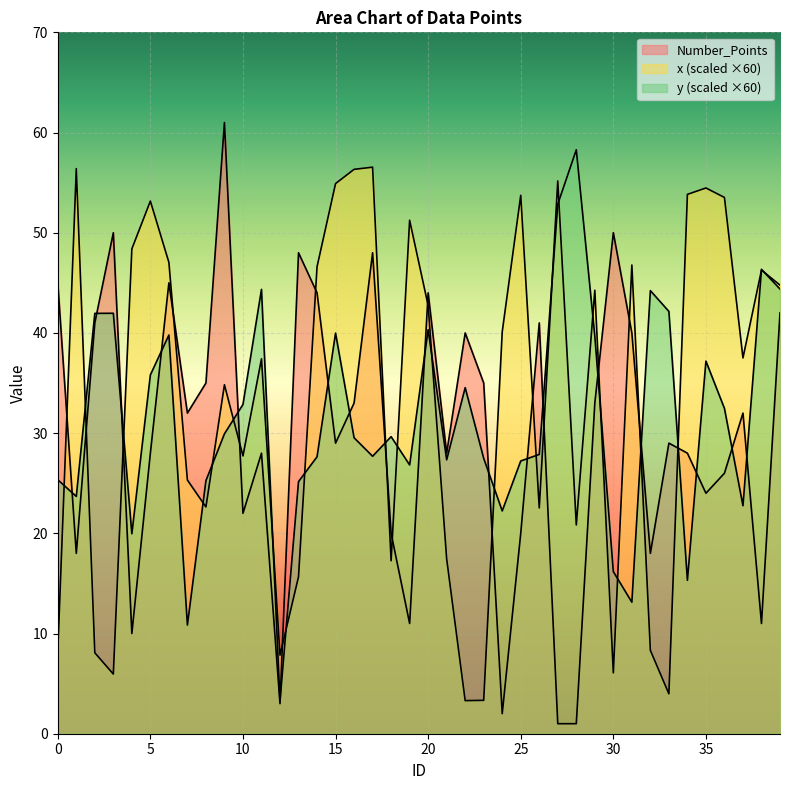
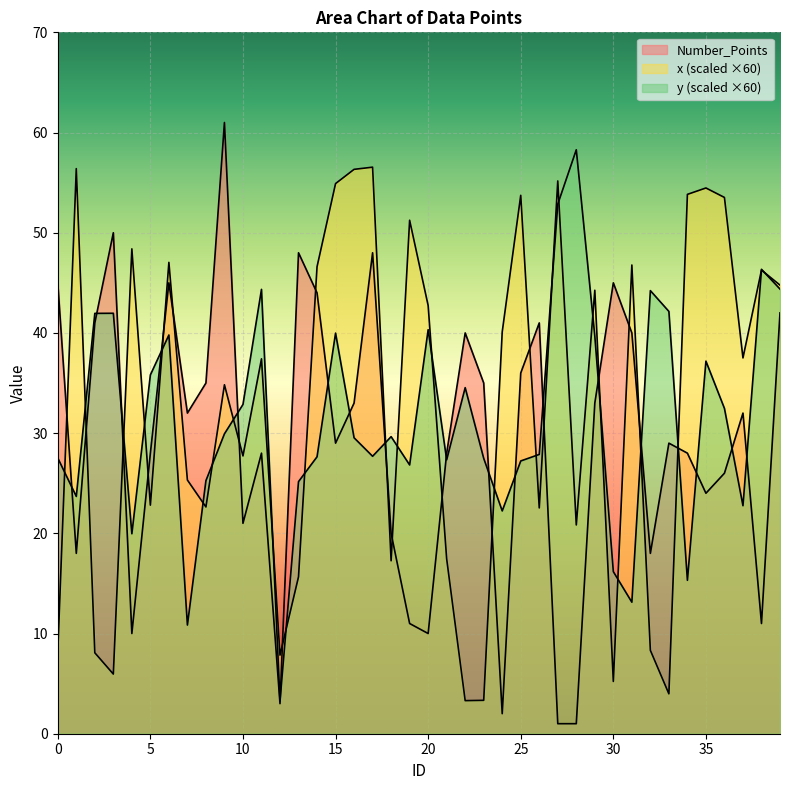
y (scaled ×60), 0: 25.3 -> 27.5
x (scaled ×60), 5: 53.2 -> 22.8
Number_Points, 10: 22 -> 21
Number_Points, 20: 44 -> 10
Number_Points, 25: 20 -> 36
Number_Points, 30: 50 -> 45
x (scaled ×60), 30: 6.1 -> 5.2
